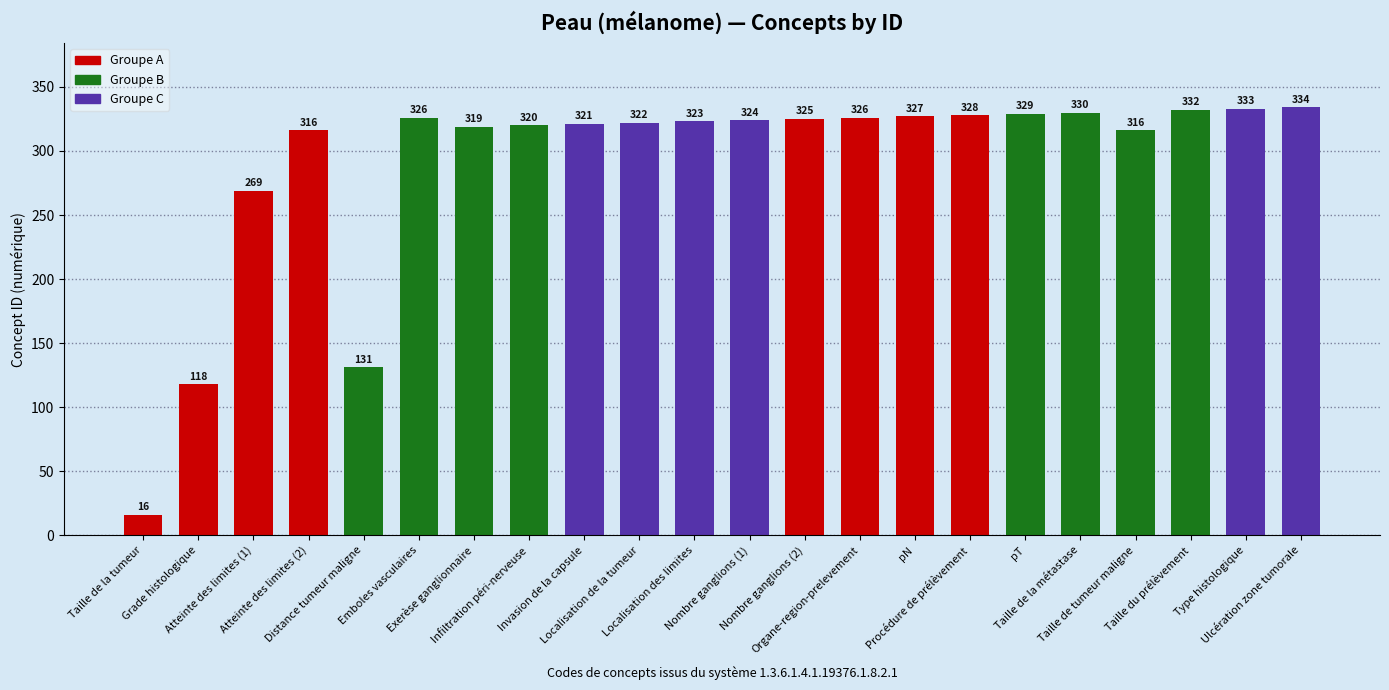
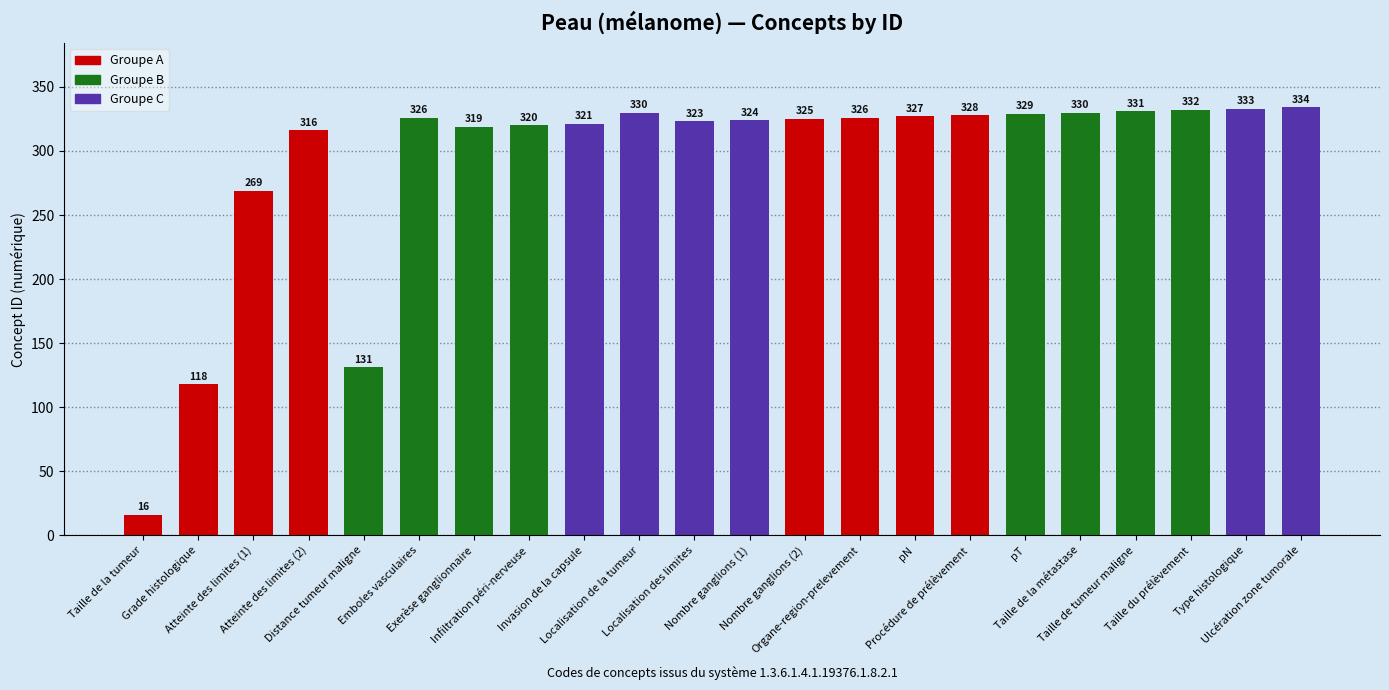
Localisation de la tumeur: 322 -> 330
Taille de tumeur maligne: 316 -> 331
